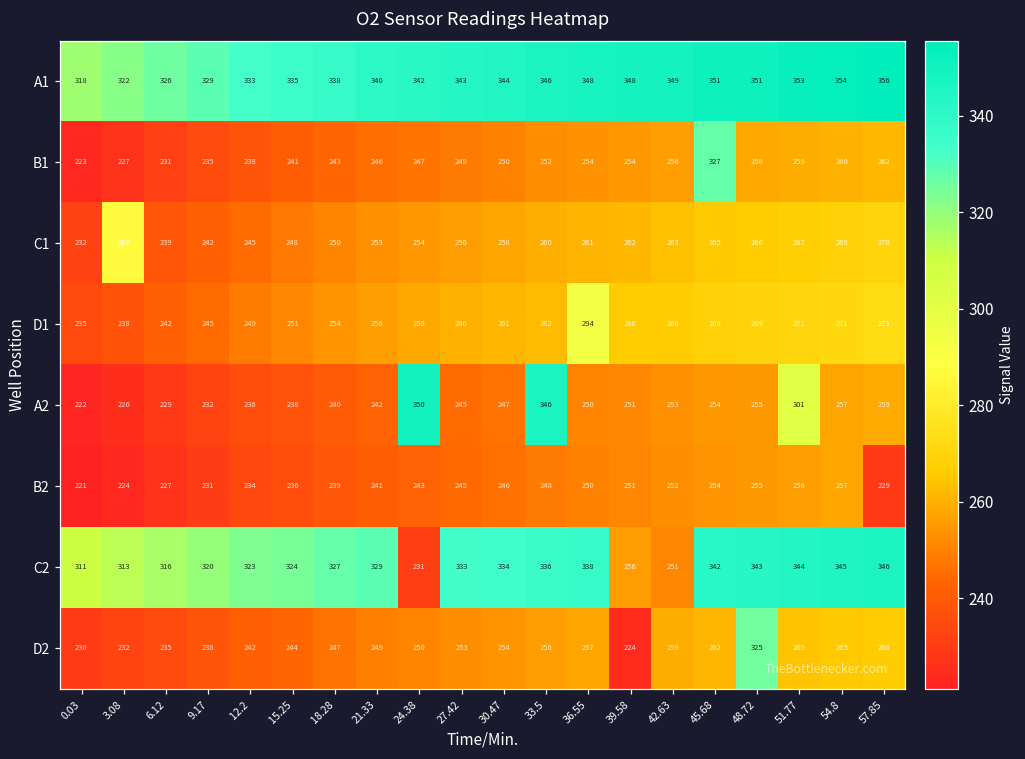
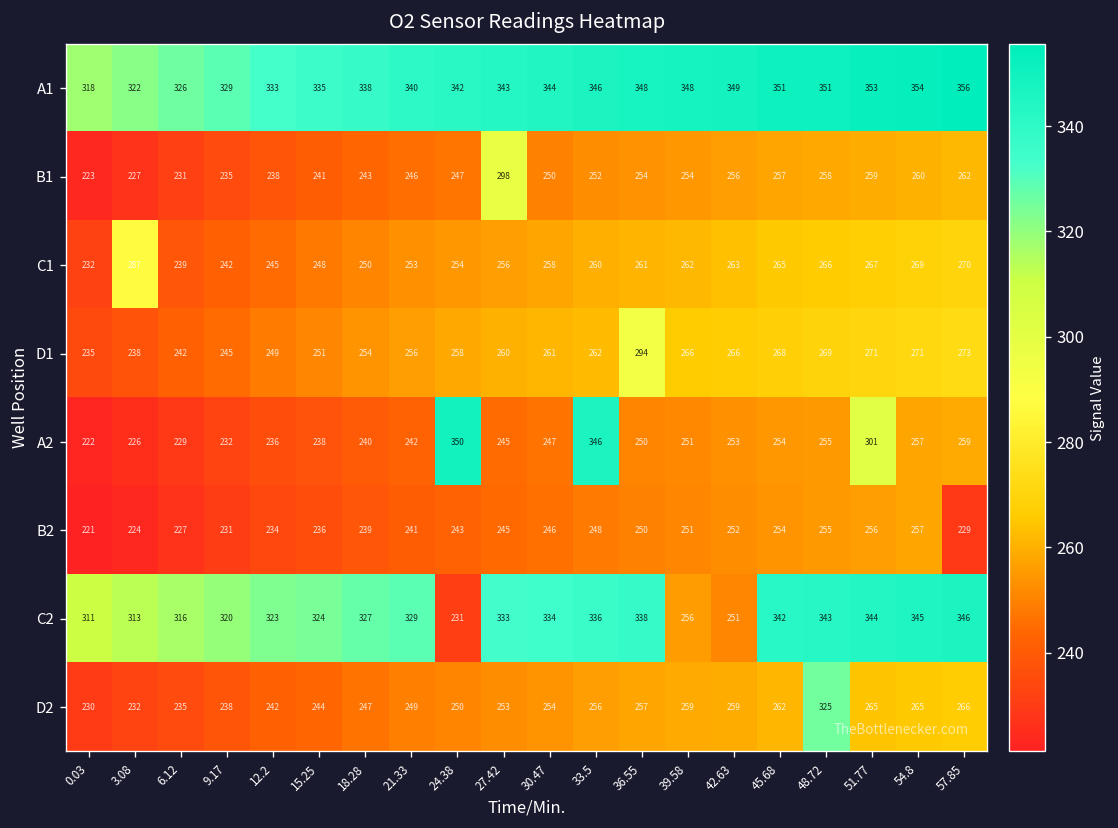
B1, 27.42: 249 -> 298
B1, 45.68: 327 -> 257
D2, 39.58: 224 -> 259
